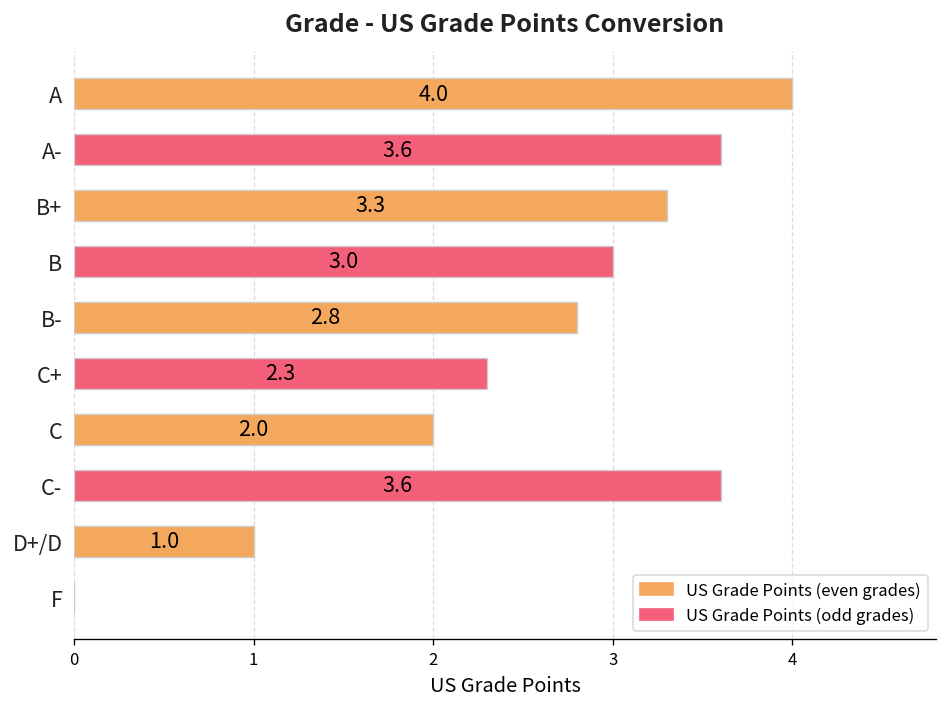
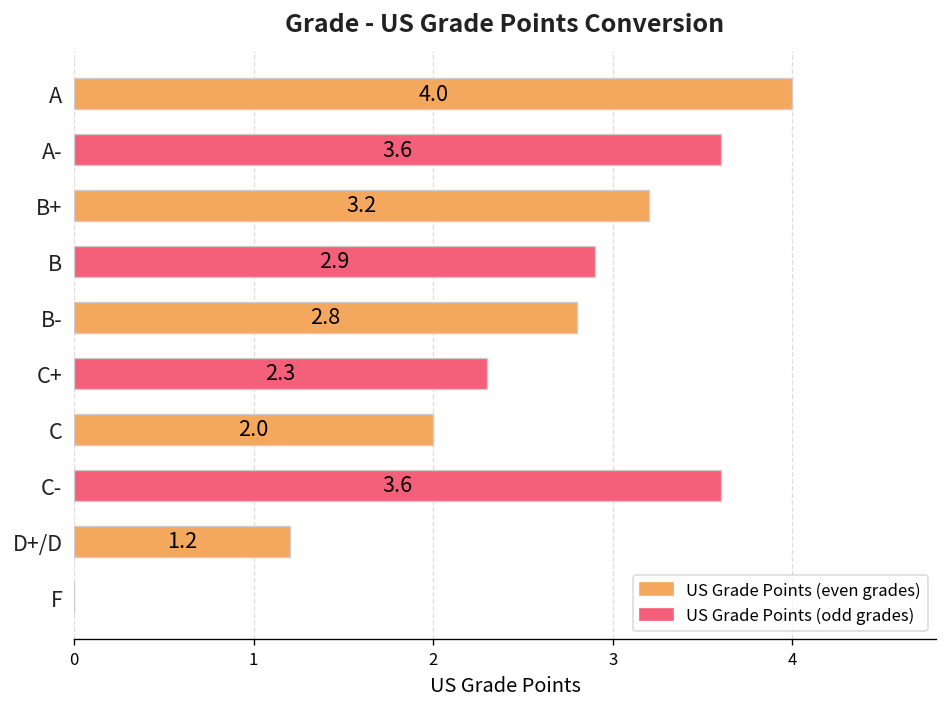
B+: 3.3 -> 3.2
B: 3.0 -> 2.9
D+/D: 1.0 -> 1.2
